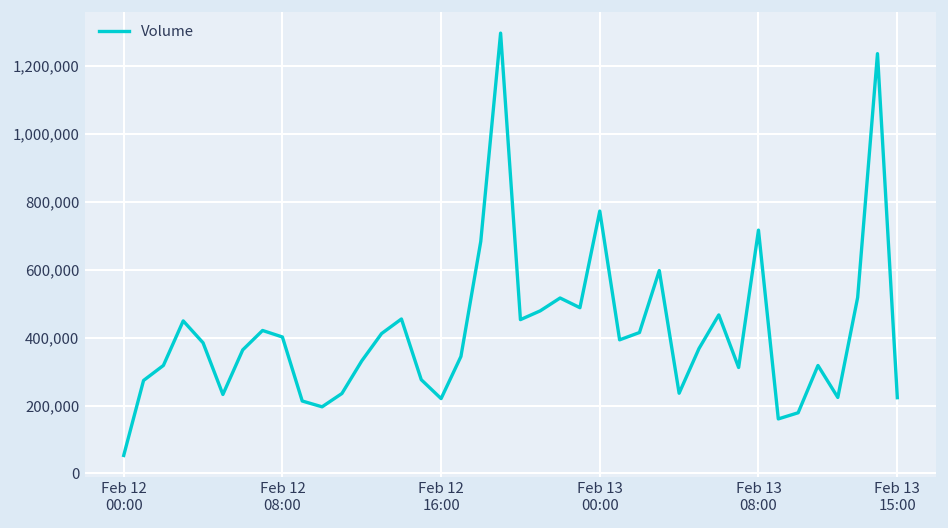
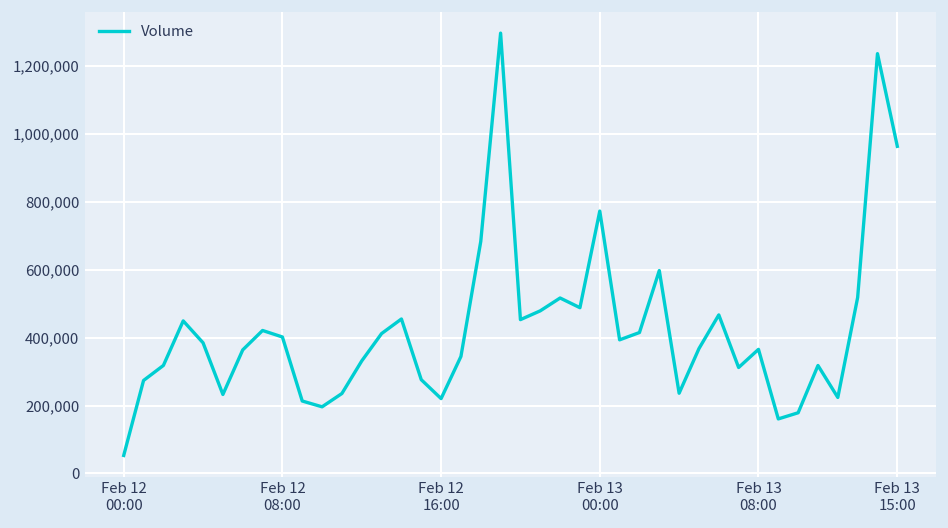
Feb 13 08:00: 720,000 -> 370,000
Feb 13 15:00: 220,000 -> 960,000
